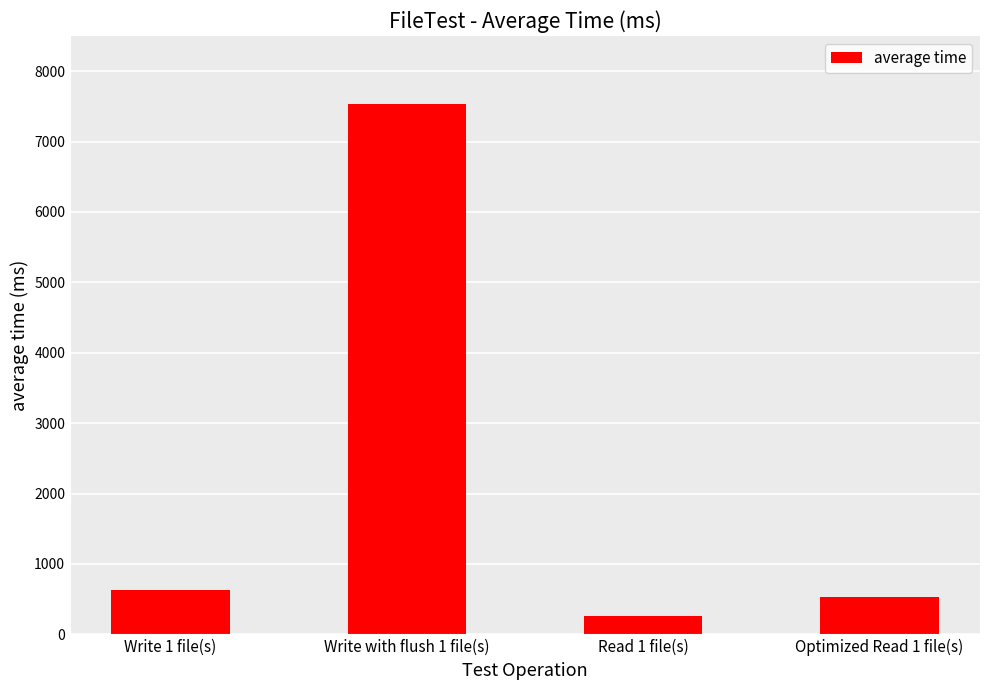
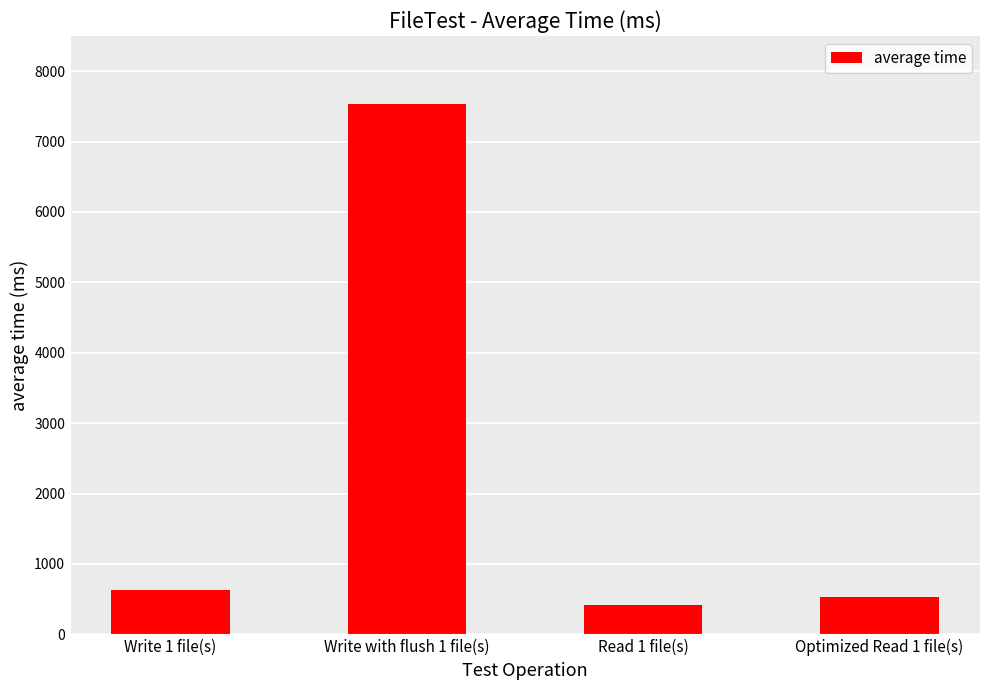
Read 1 file(s): 300 -> 400
